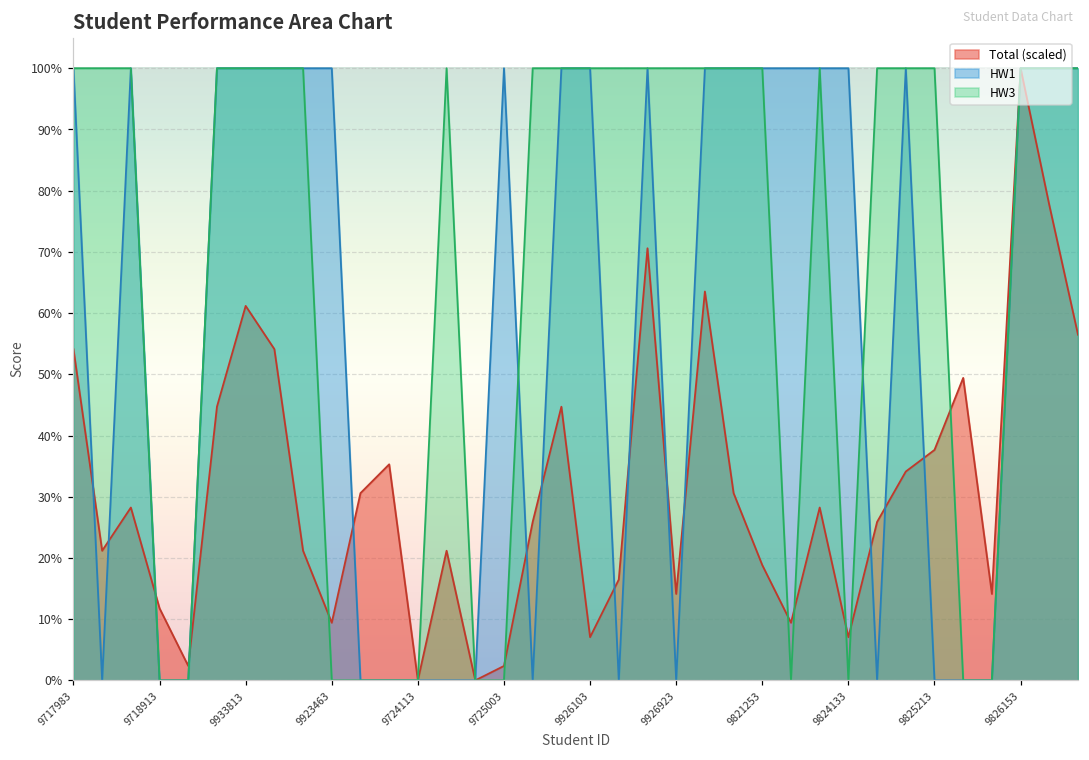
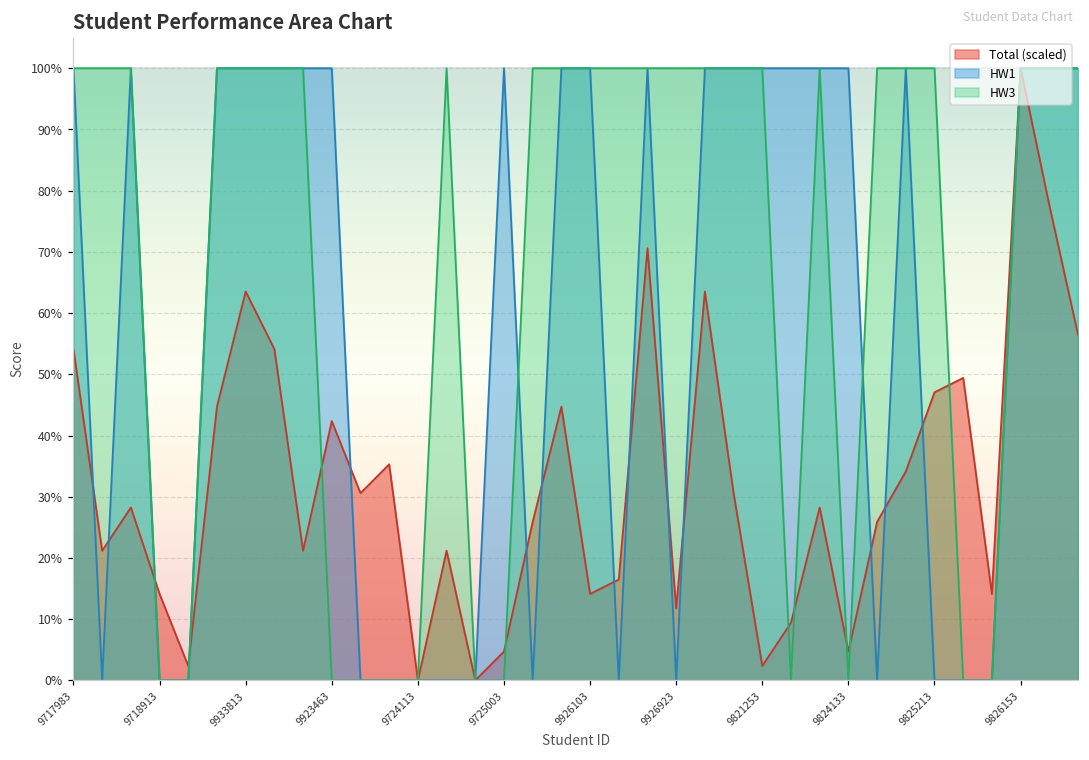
Total (scaled), 9718913: 12% -> 14%
Total (scaled), 9933813: 61% -> 64%
Total (scaled), 9923463: 9% -> 42%
Total (scaled), 9725003: 2% -> 5%
Total (scaled), 9926103: 7% -> 14%
Total (scaled), 9926923: 14% -> 12%
Total (scaled), 9821253: 19% -> 2%
Total (scaled), 9824133: 7% -> 5%
Total (scaled), 9825213: 38% -> 47%
